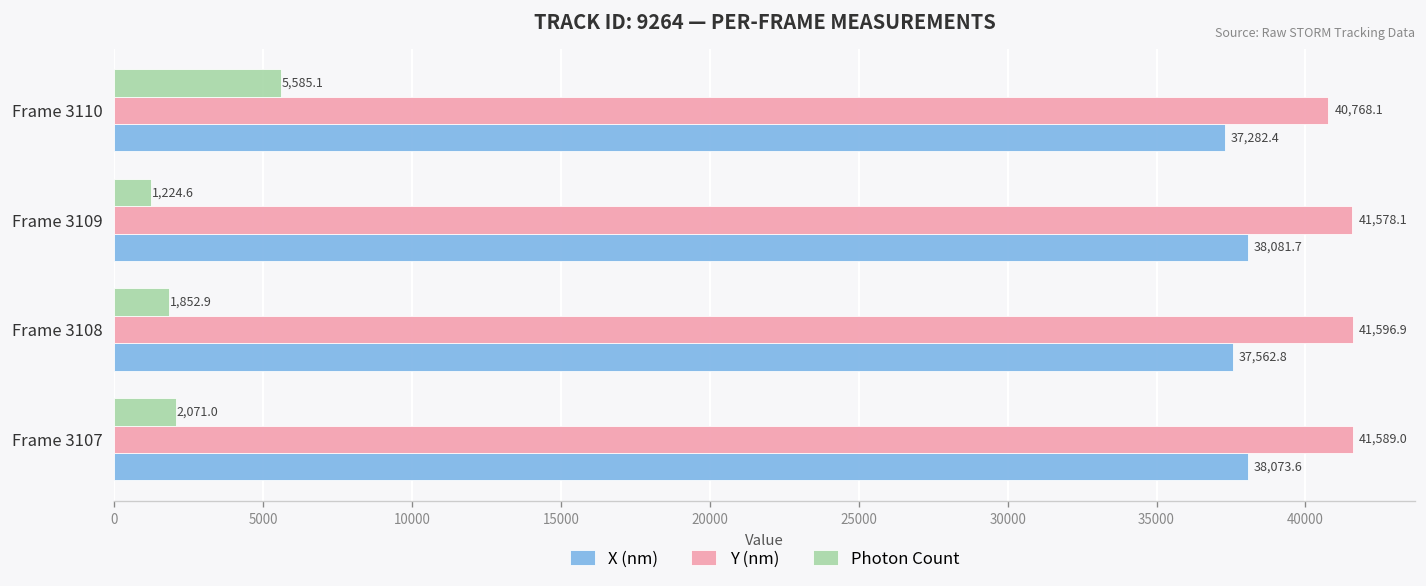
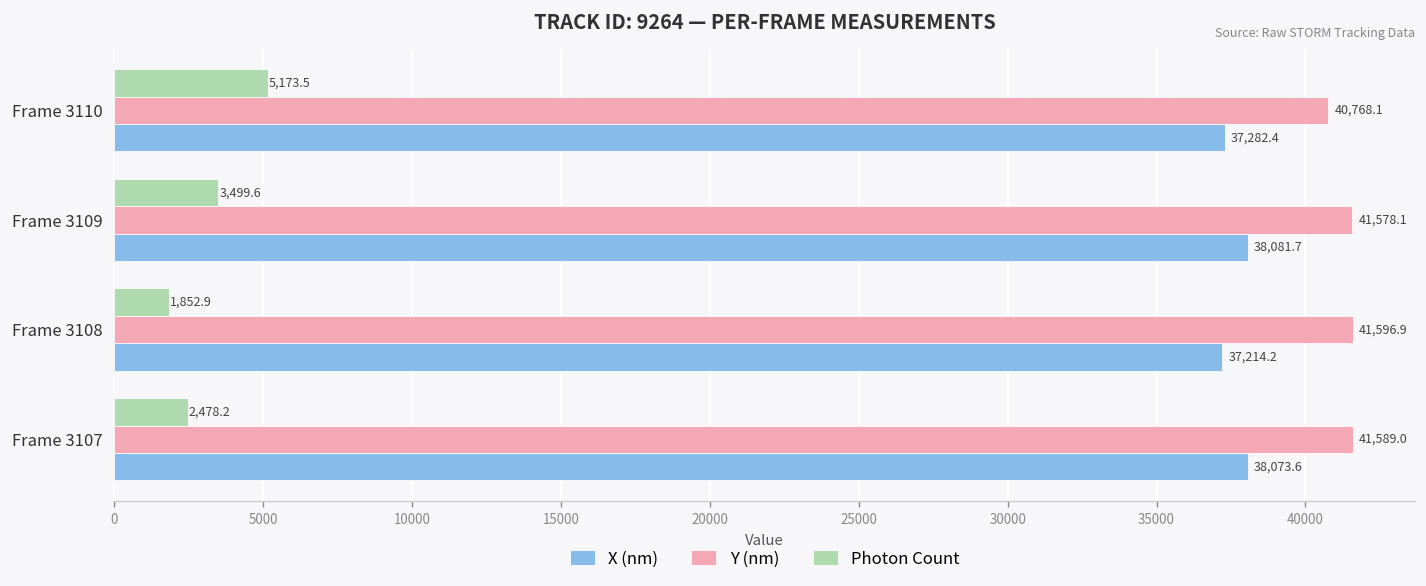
Photon Count, Frame 3110: 5,585.1 -> 5,173.5
Photon Count, Frame 3109: 1,224.6 -> 3,499.6
X (nm), Frame 3108: 37,562.8 -> 37,214.2
Photon Count, Frame 3107: 2,071.0 -> 2,478.2
